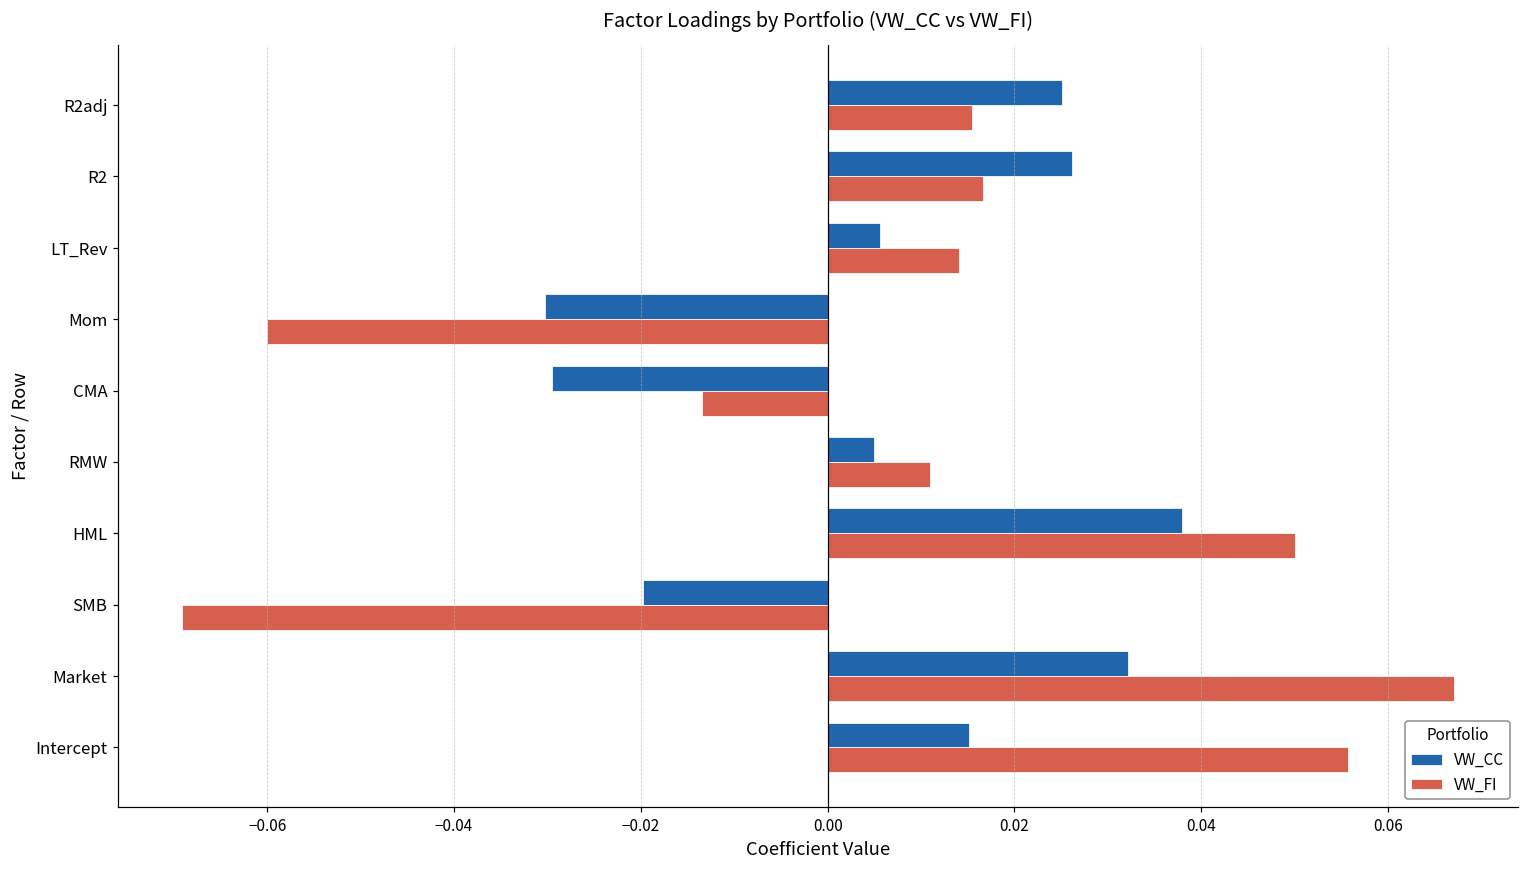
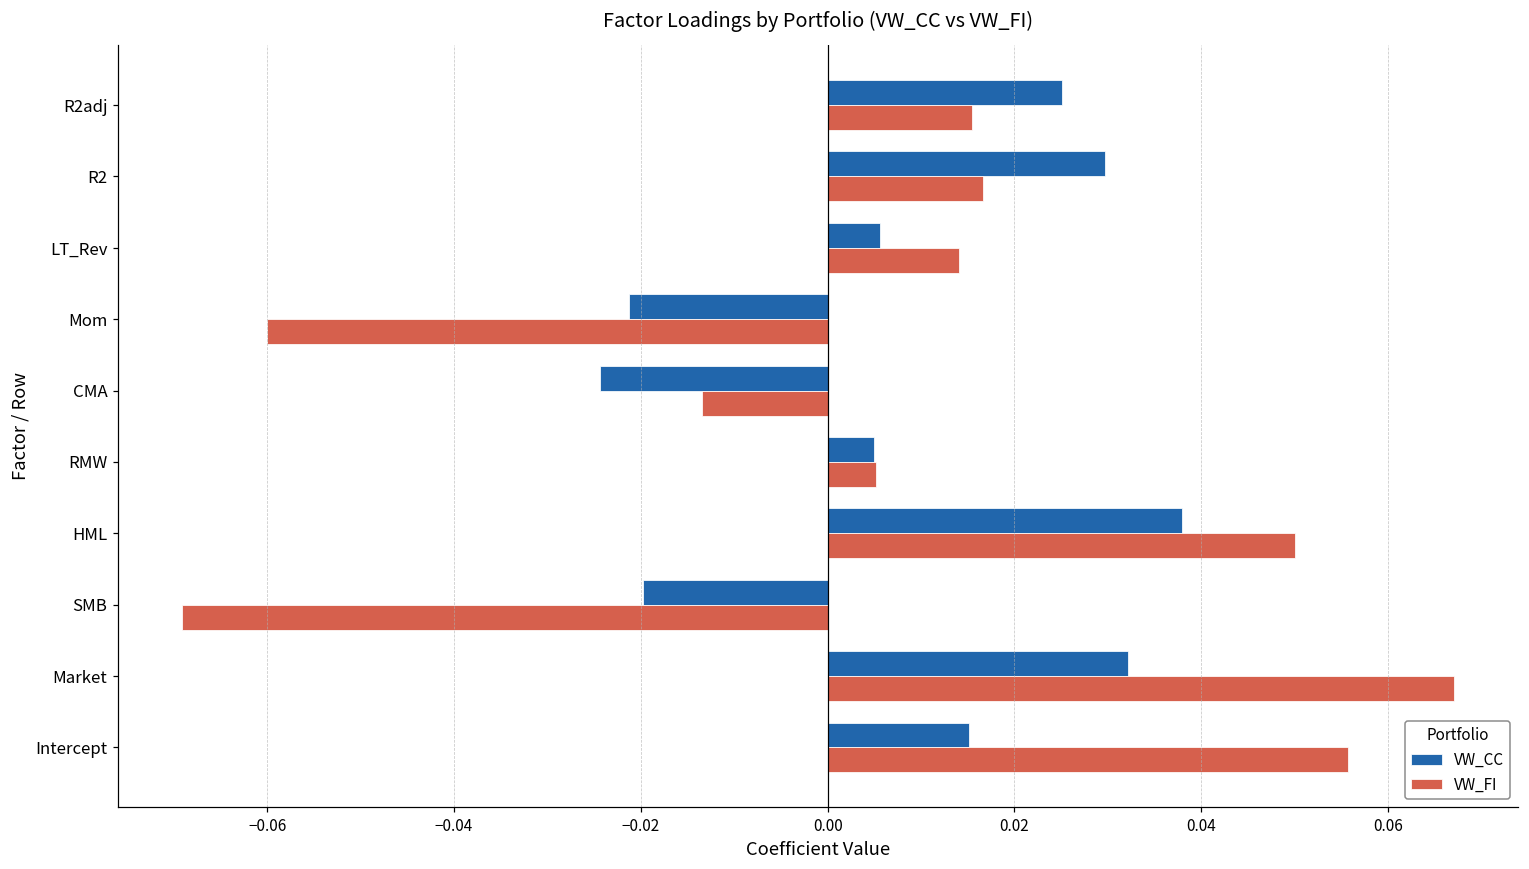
VW_CC, R2: 0.026 -> 0.030
VW_CC, Mom: -0.030 -> -0.021
VW_CC, CMA: -0.030 -> -0.024
VW_FI, RMW: 0.011 -> 0.005
